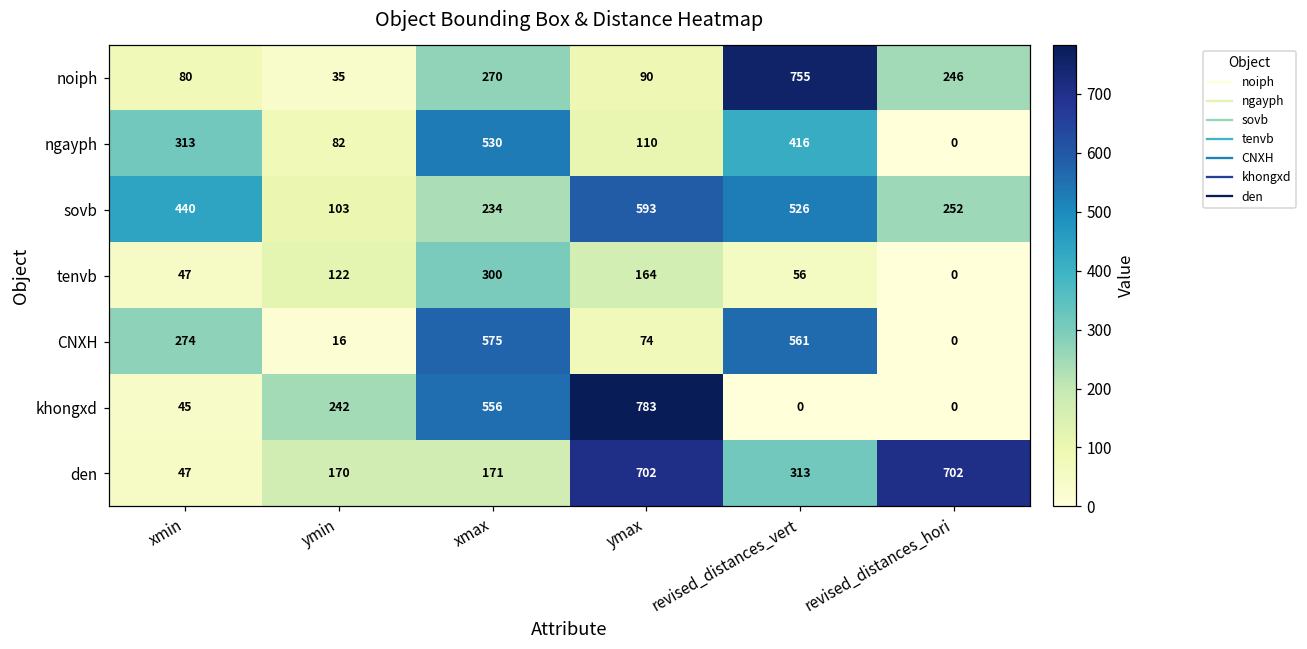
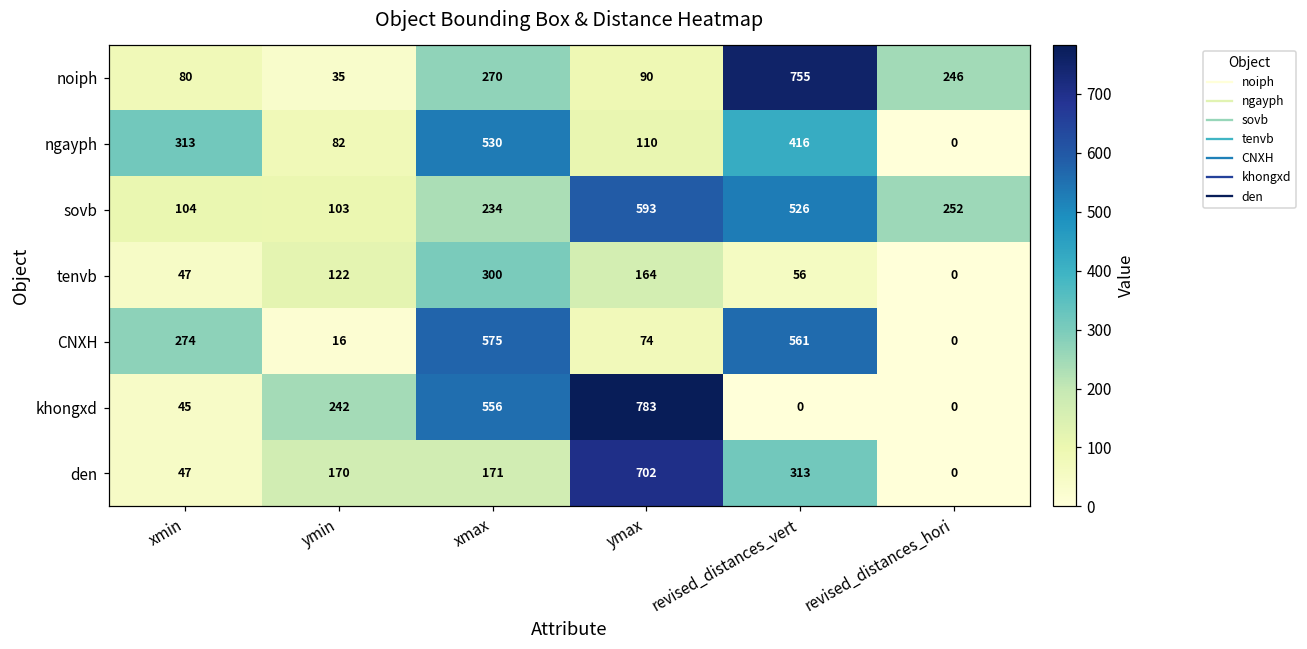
sovb, xmin: 440 -> 104
den, revised_distances_hori: 702 -> 0
